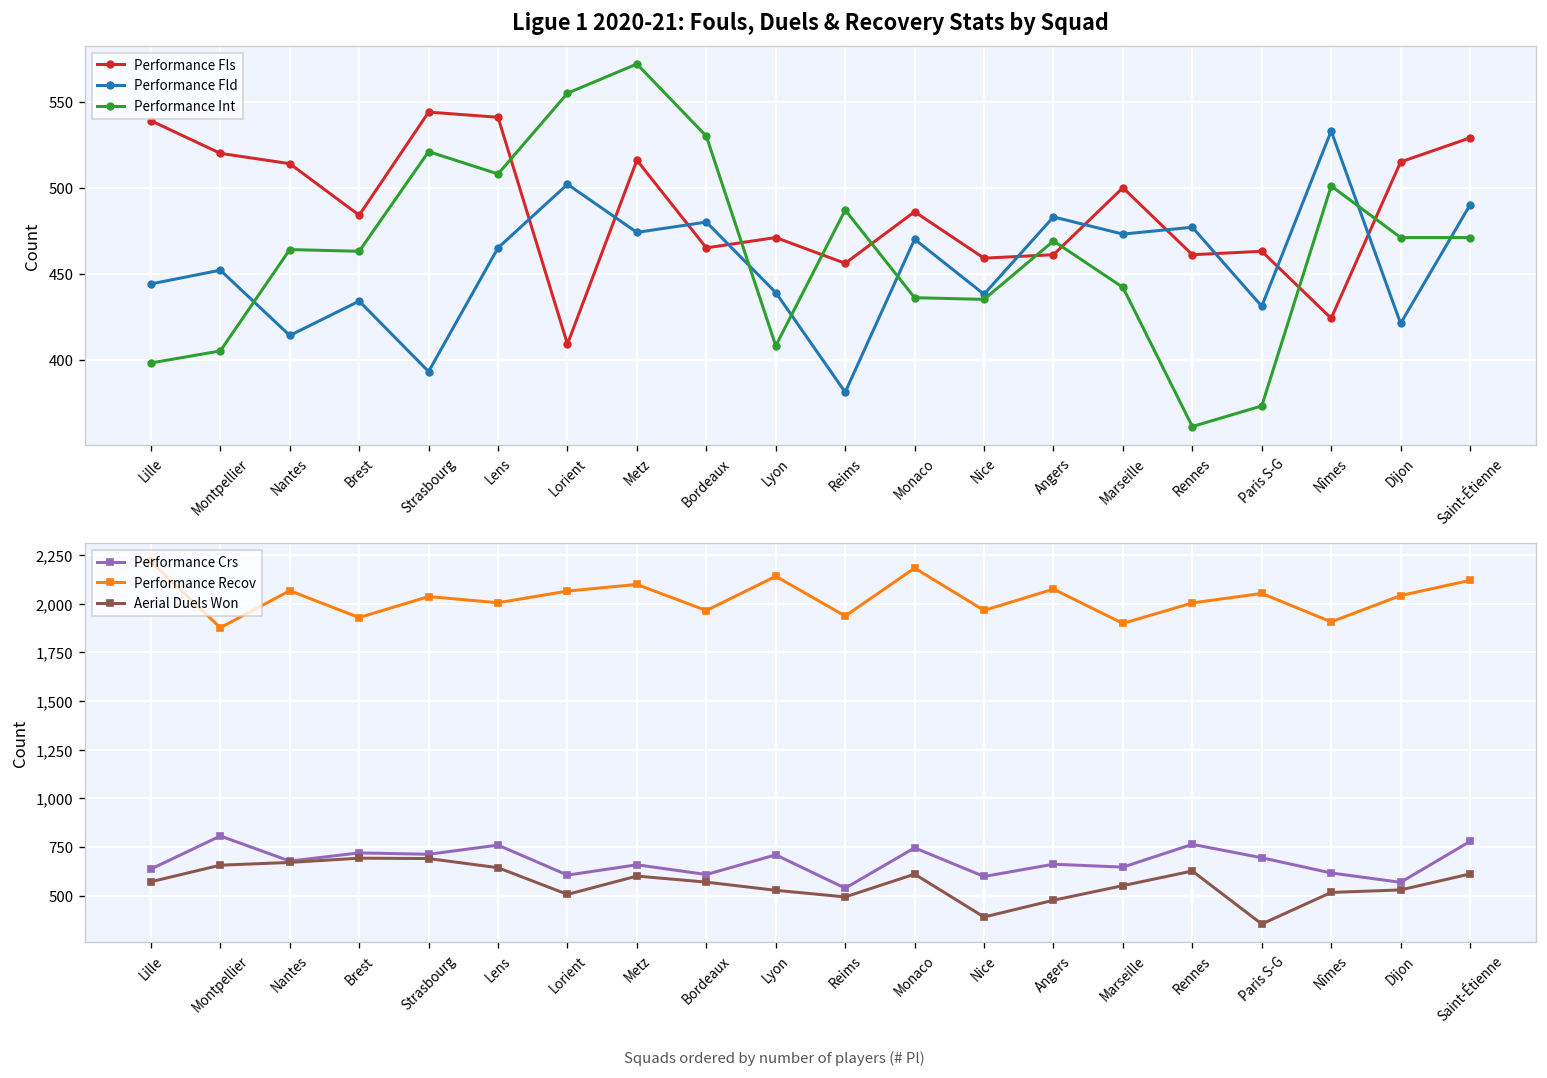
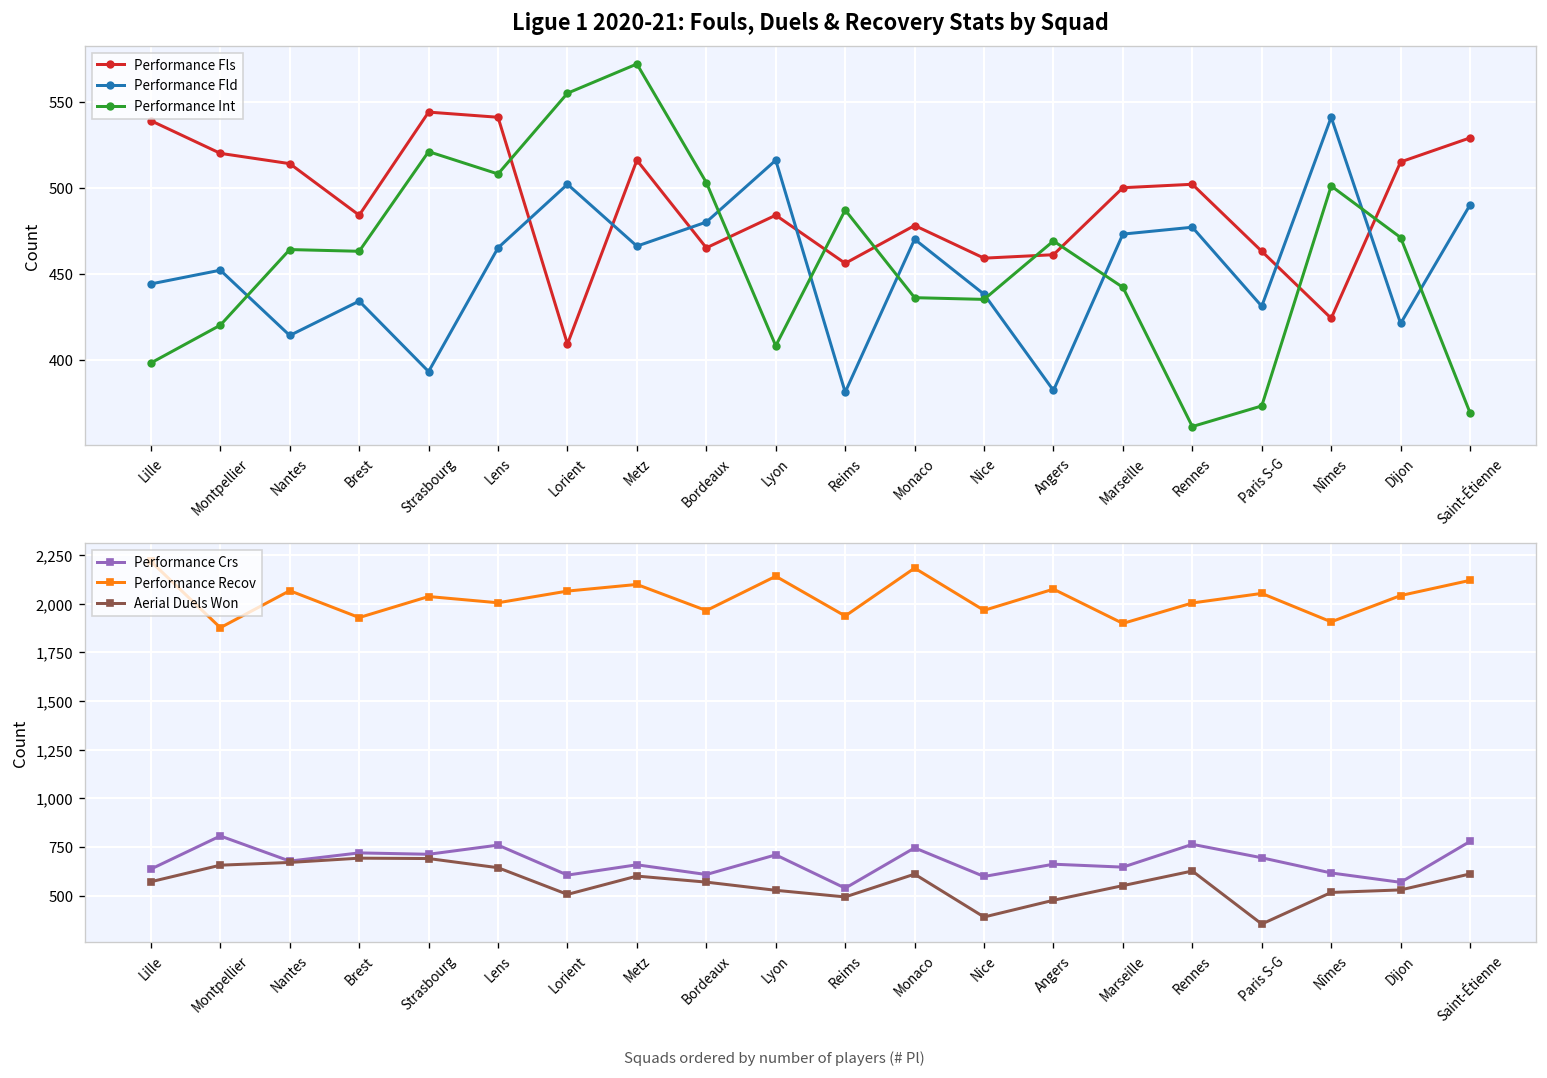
Ligue 1 2020-21: Fouls, Duels & Recovery Stats by Squad, Performance Int, Montpellier: 405 -> 420
Ligue 1 2020-21: Fouls, Duels & Recovery Stats by Squad, Performance Fld, Metz: 474 -> 466
Ligue 1 2020-21: Fouls, Duels & Recovery Stats by Squad, Performance Int, Bordeaux: 530 -> 503
Ligue 1 2020-21: Fouls, Duels & Recovery Stats by Squad, Performance Fls, Lyon: 471 -> 484
Ligue 1 2020-21: Fouls, Duels & Recovery Stats by Squad, Performance Fld, Lyon: 439 -> 516
Ligue 1 2020-21: Fouls, Duels & Recovery Stats by Squad, Performance Fls, Monaco: 486 -> 478
Ligue 1 2020-21: Fouls, Duels & Recovery Stats by Squad, Performance Fld, Angers: 483 -> 382
Ligue 1 2020-21: Fouls, Duels & Recovery Stats by Squad, Performance Fls, Rennes: 461 -> 502
Ligue 1 2020-21: Fouls, Duels & Recovery Stats by Squad, Performance Fld, Nîmes: 533 -> 541
Ligue 1 2020-21: Fouls, Duels & Recovery Stats by Squad, Performance Int, Saint-Étienne: 471 -> 369
